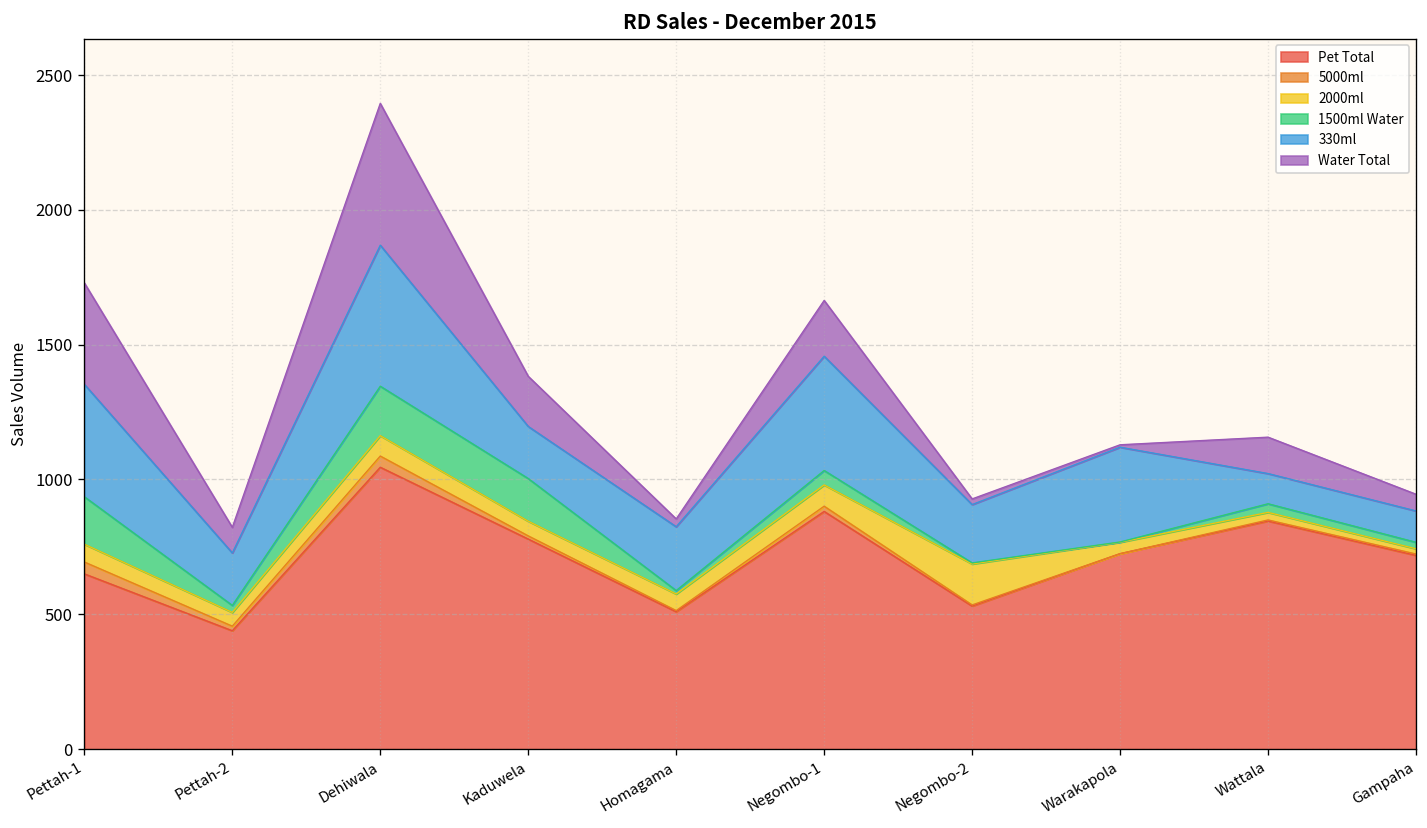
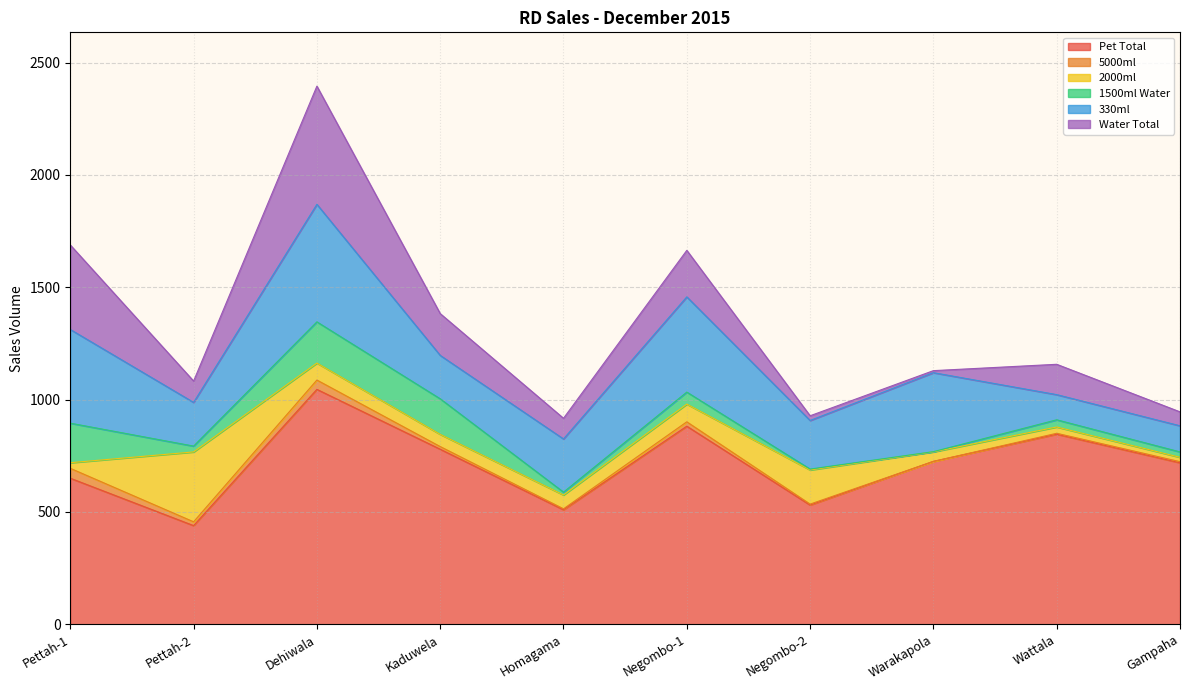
2000ml, Pettah-1: 70 -> 30
2000ml, Pettah-2: 50 -> 310
Water Total, Homagama: 30 -> 90
